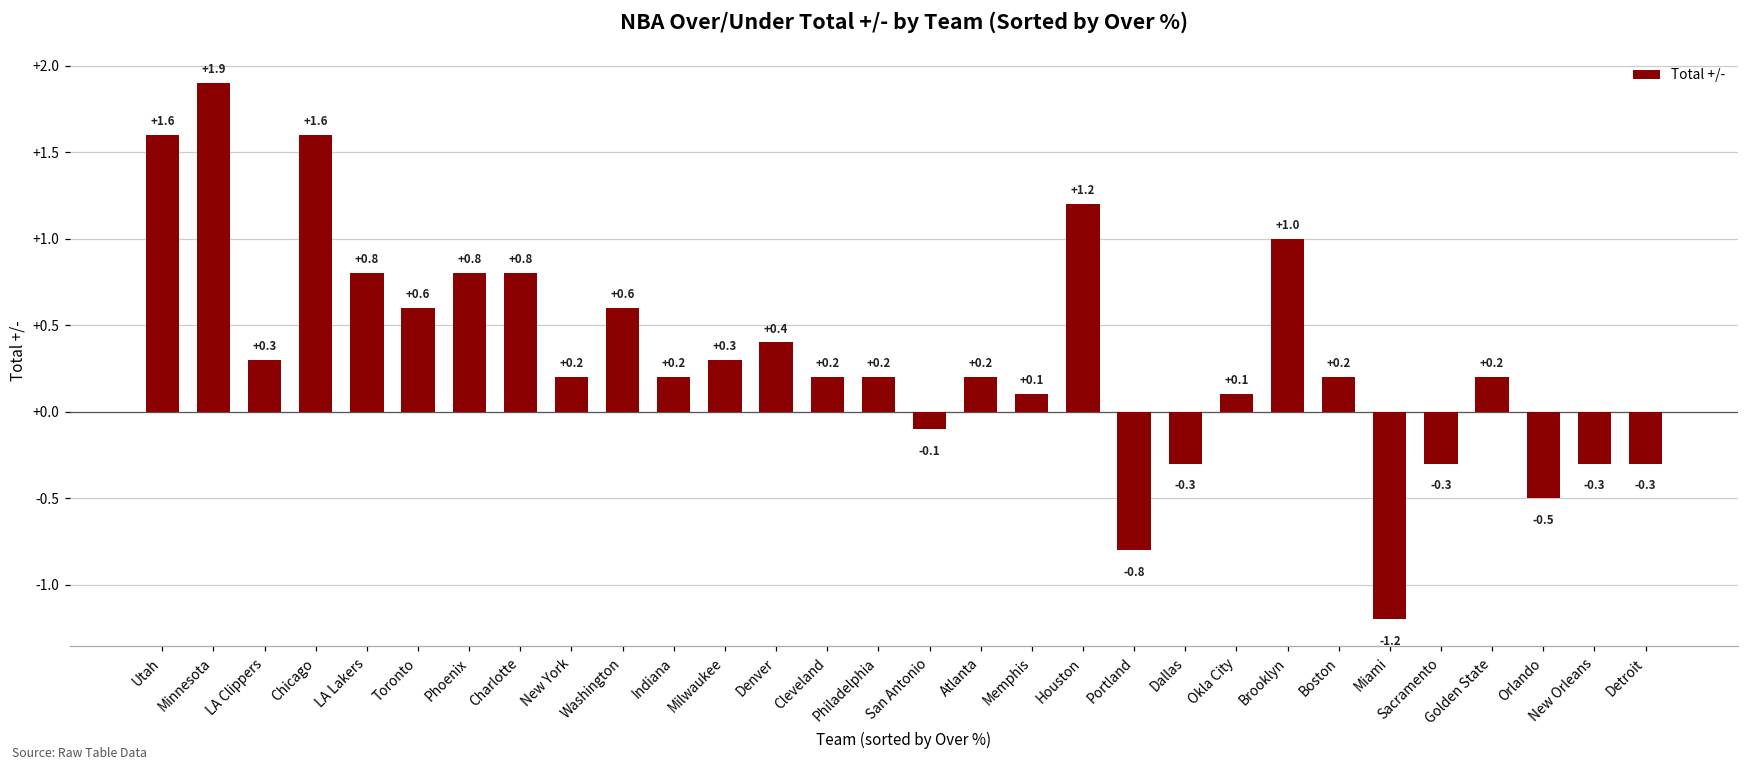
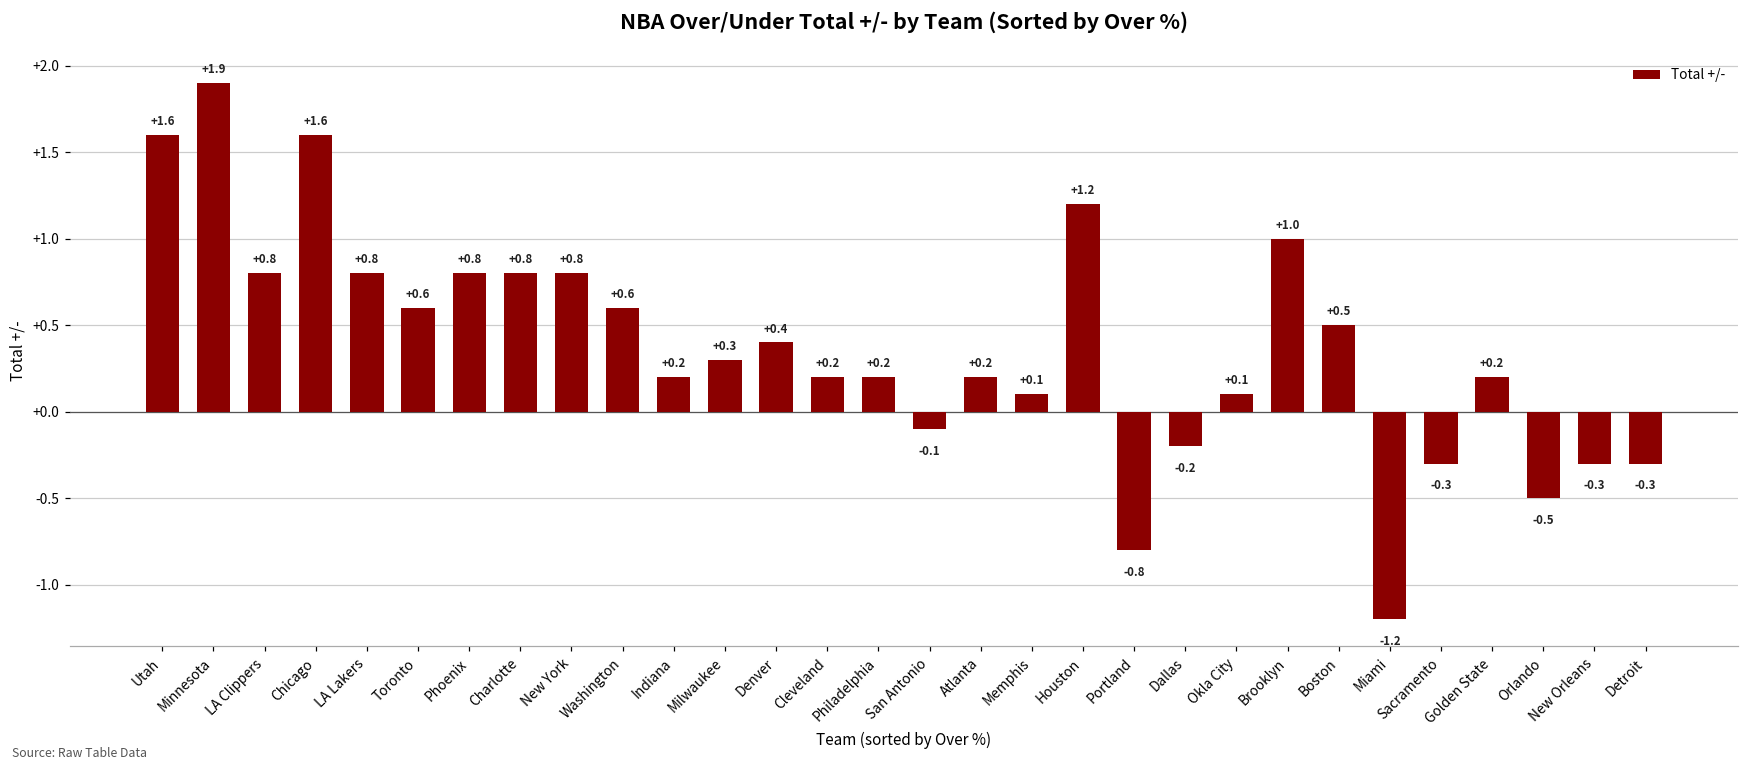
LA Clippers: +0.3 -> +0.8
New York: +0.2 -> +0.8
Dallas: -0.3 -> -0.2
Boston: +0.2 -> +0.5
